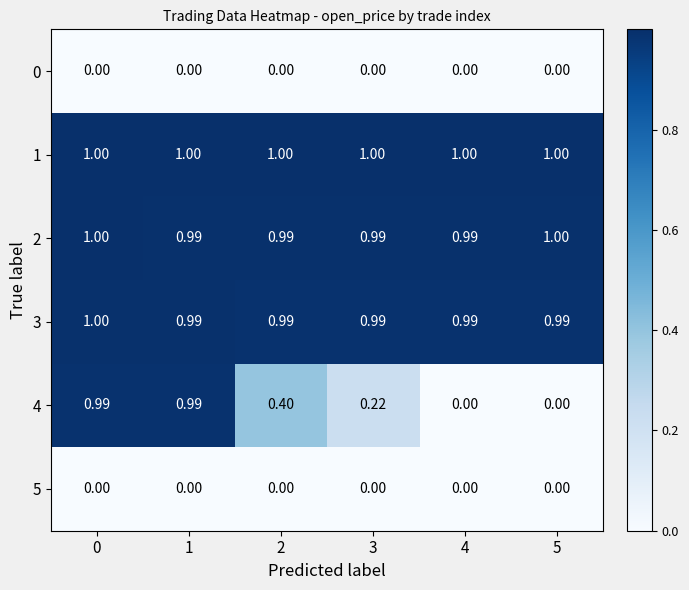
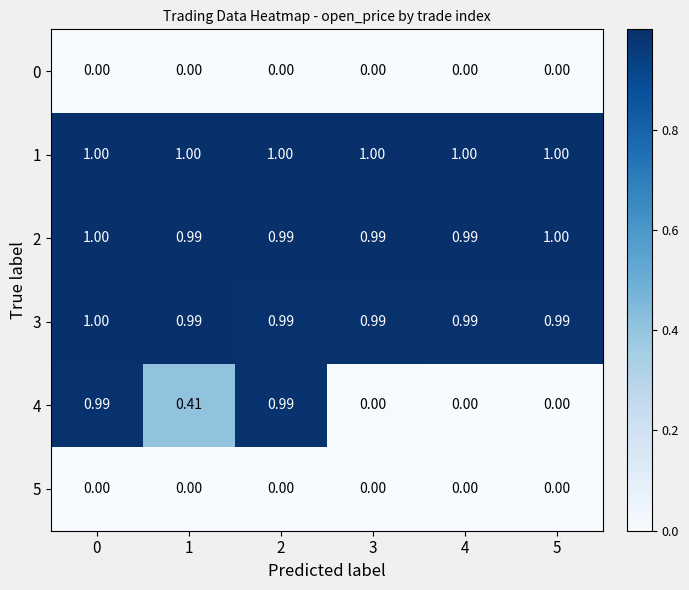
4, 1: 0.99 -> 0.41
4, 2: 0.40 -> 0.99
4, 3: 0.22 -> 0.00
